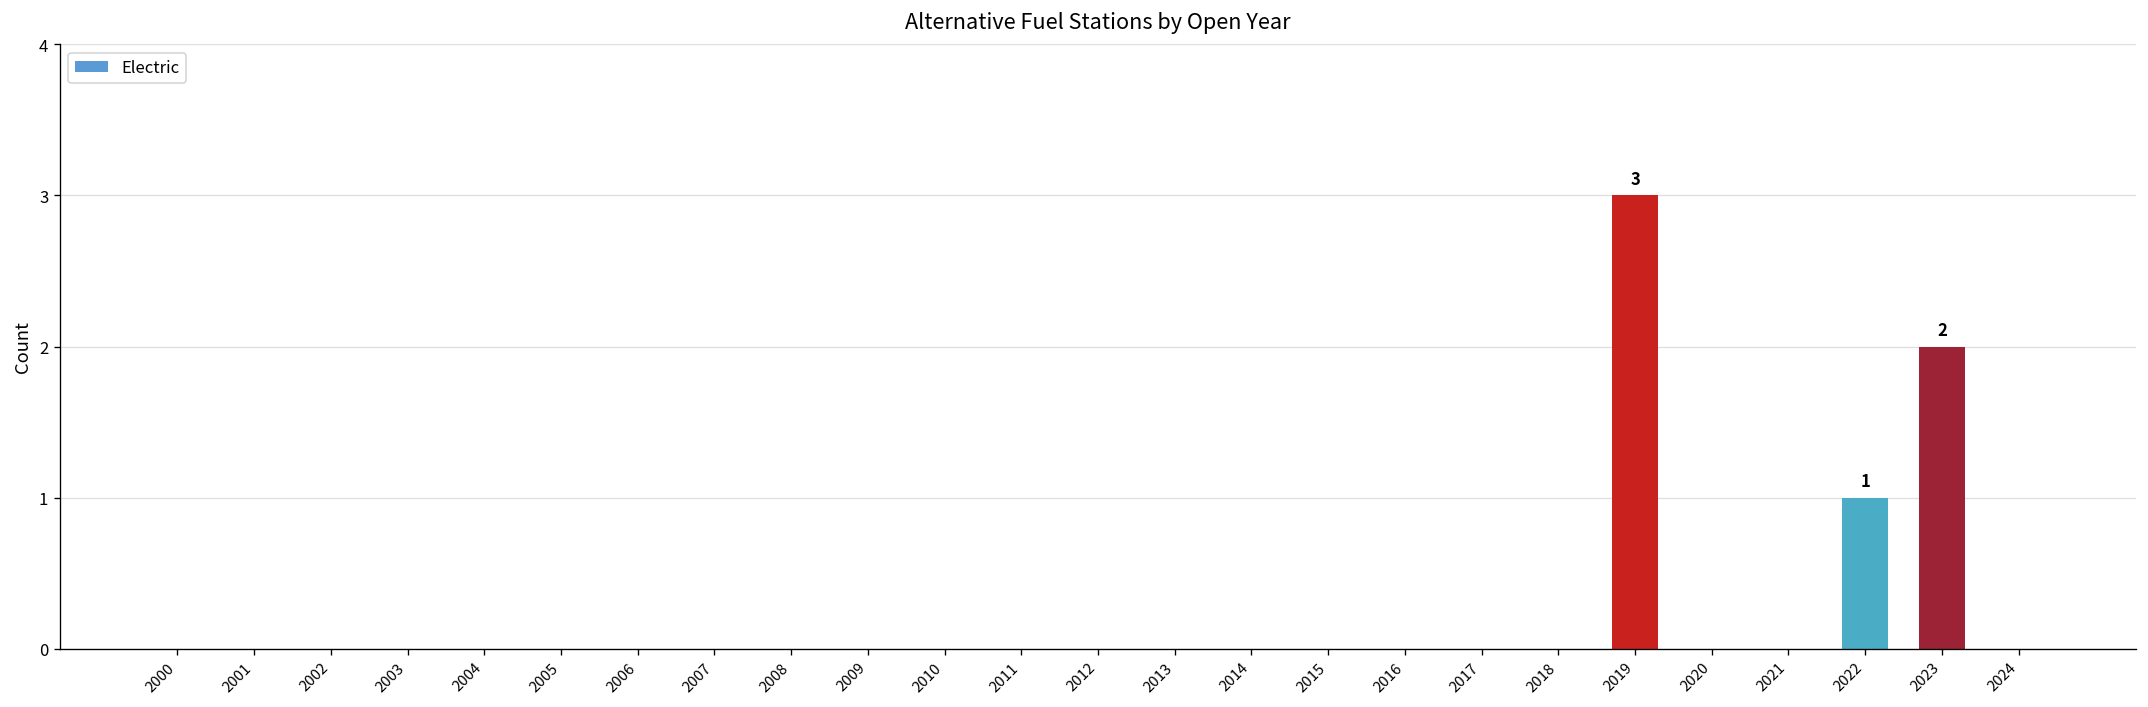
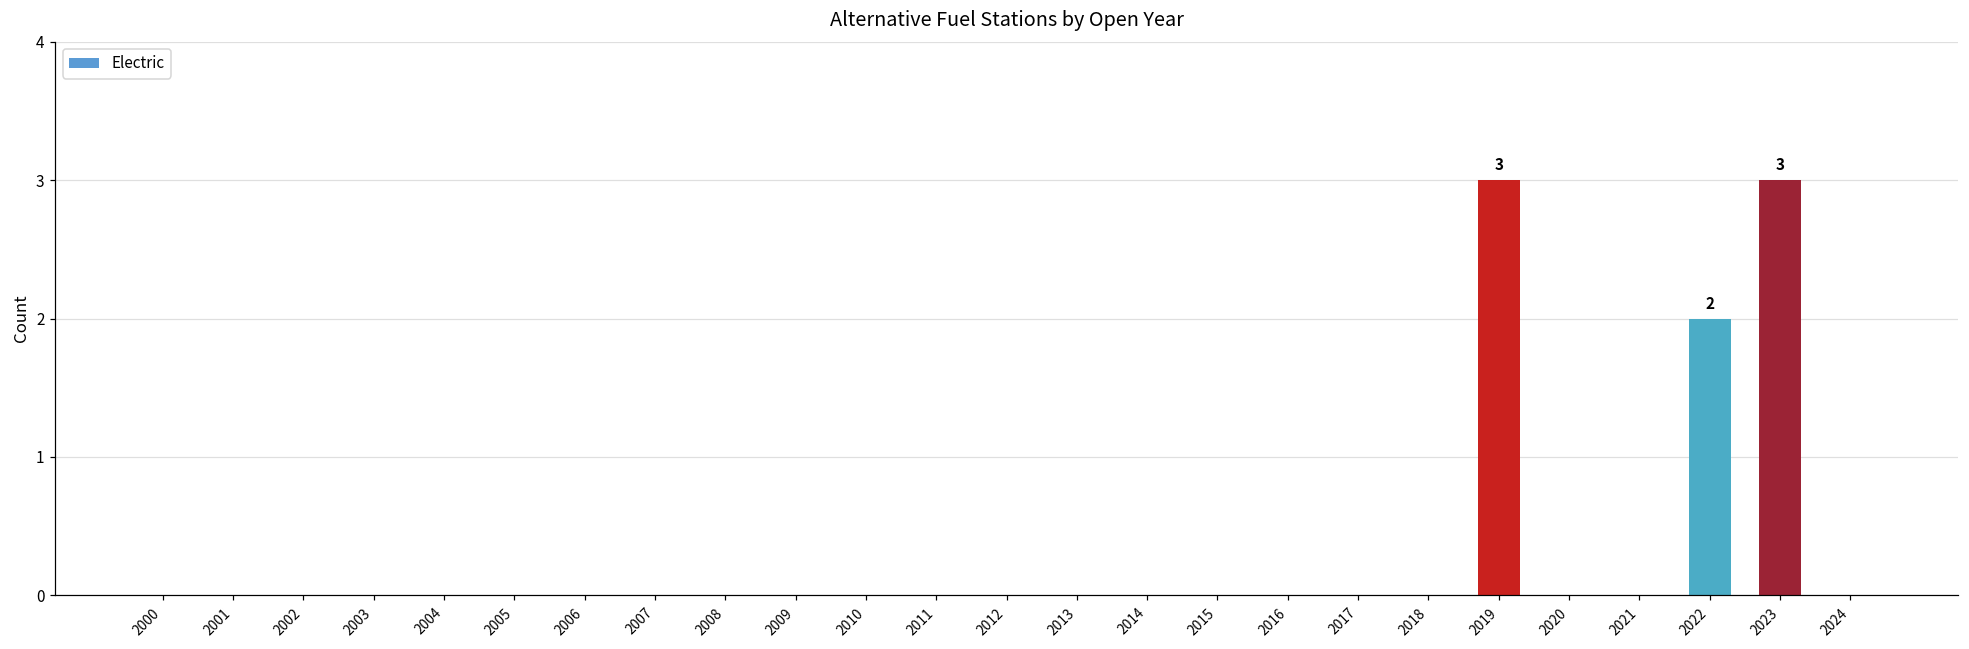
2022: 1 -> 2
2023: 2 -> 3
